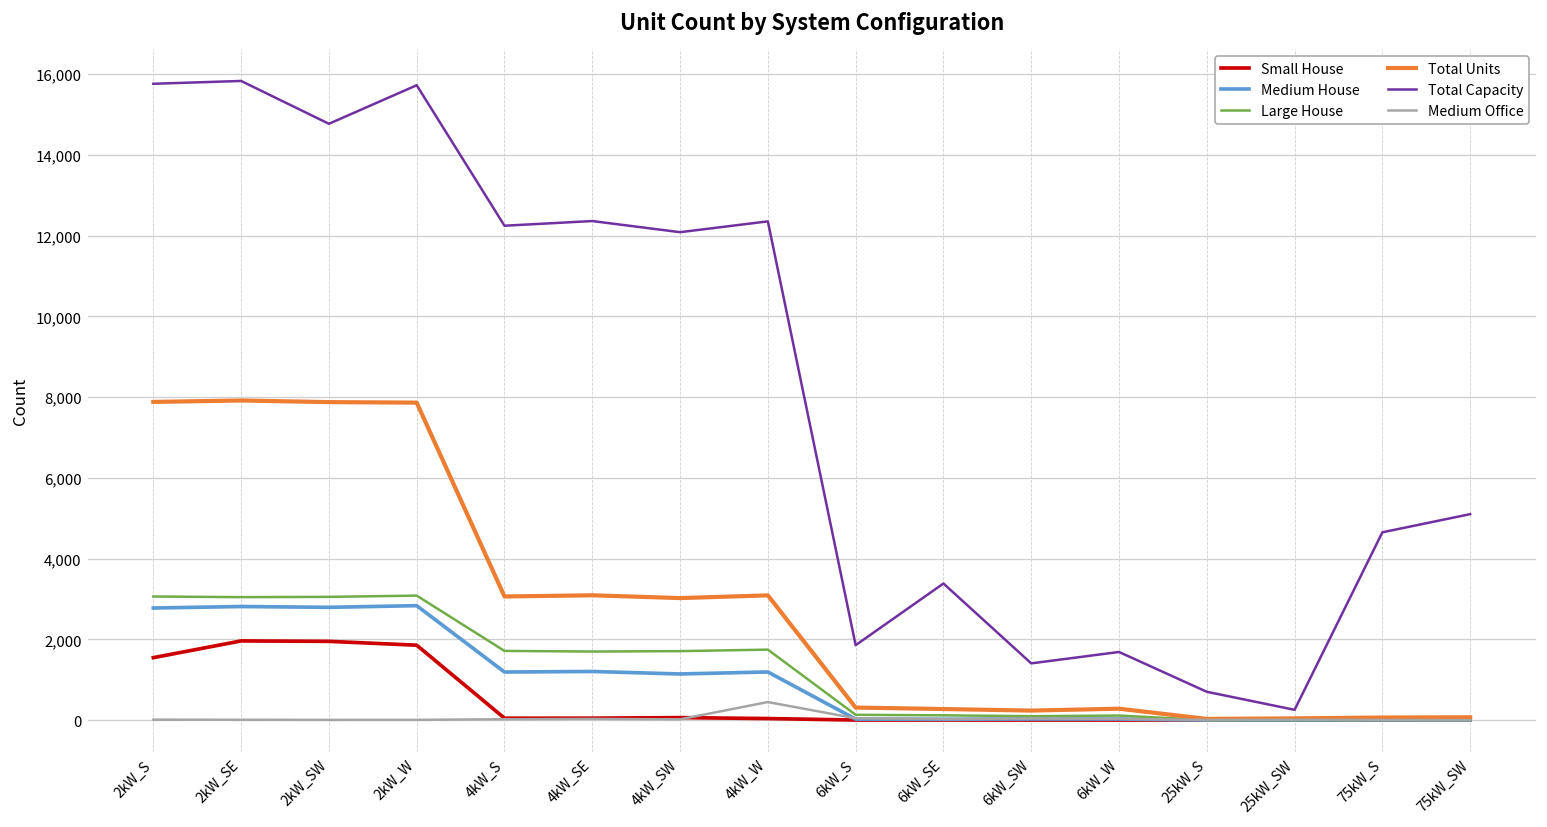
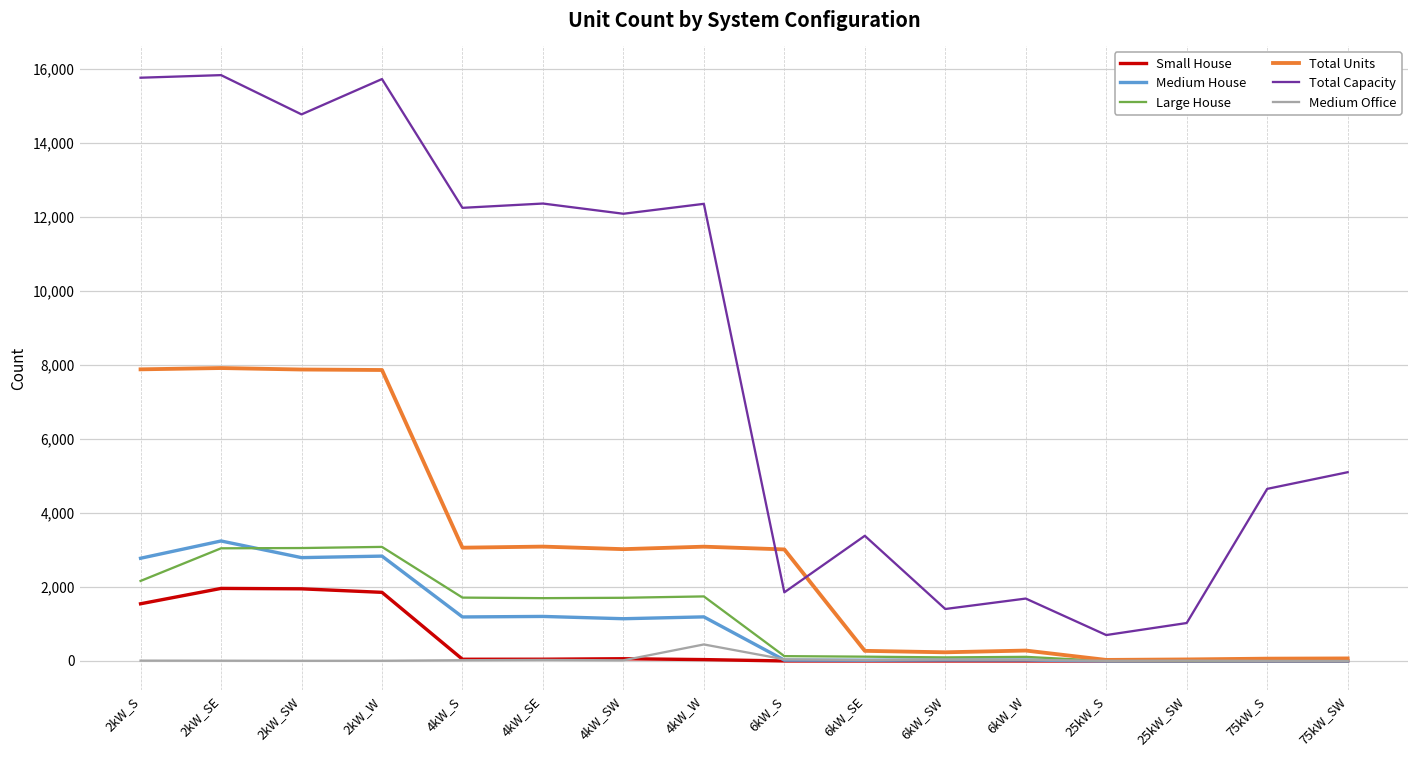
Large House, 2kW_S: 3,100 -> 2,200
Medium House, 2kW_SE: 2,800 -> 3,200
Total Units, 6kW_S: 300 -> 3,000
Total Capacity, 25kW_SW: 300 -> 1,000
